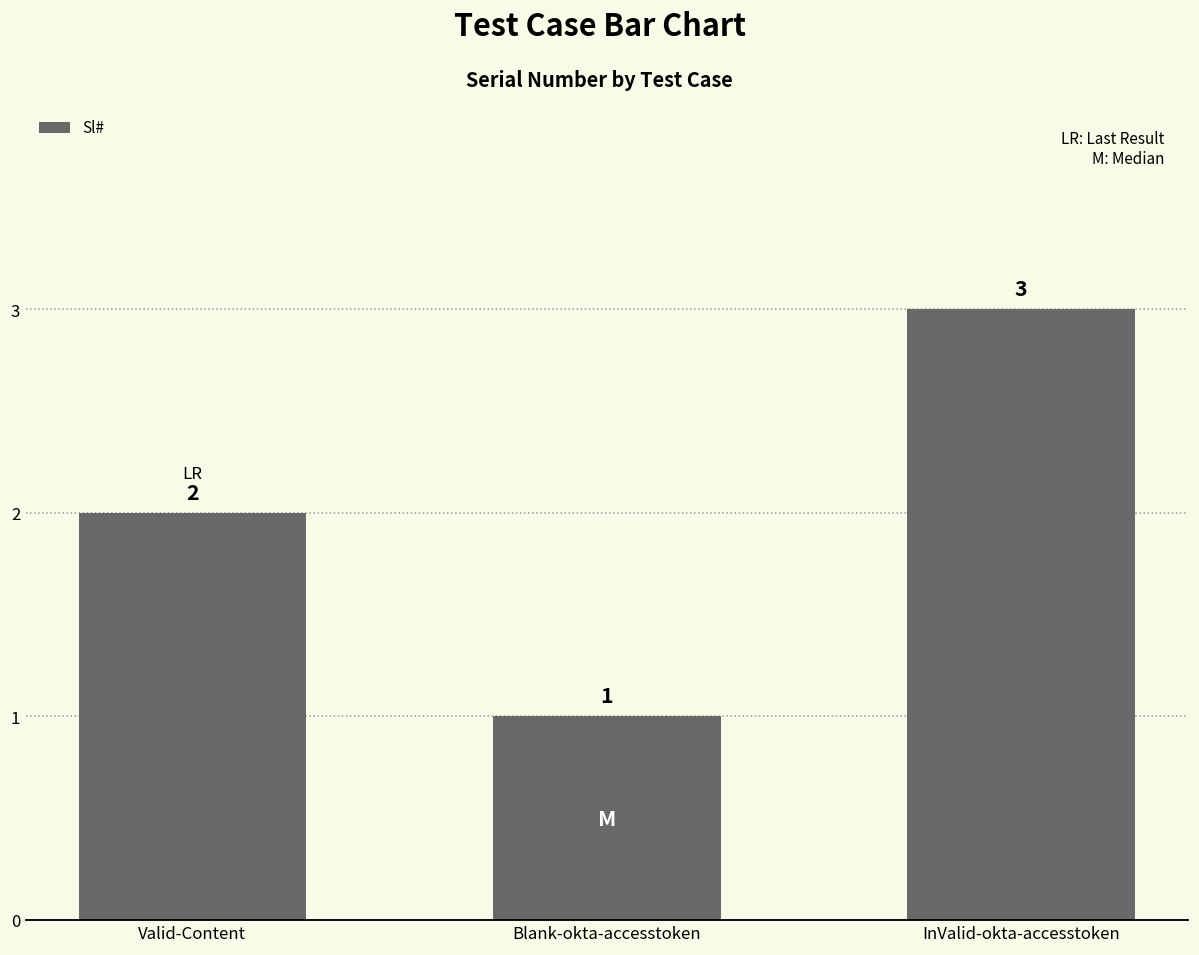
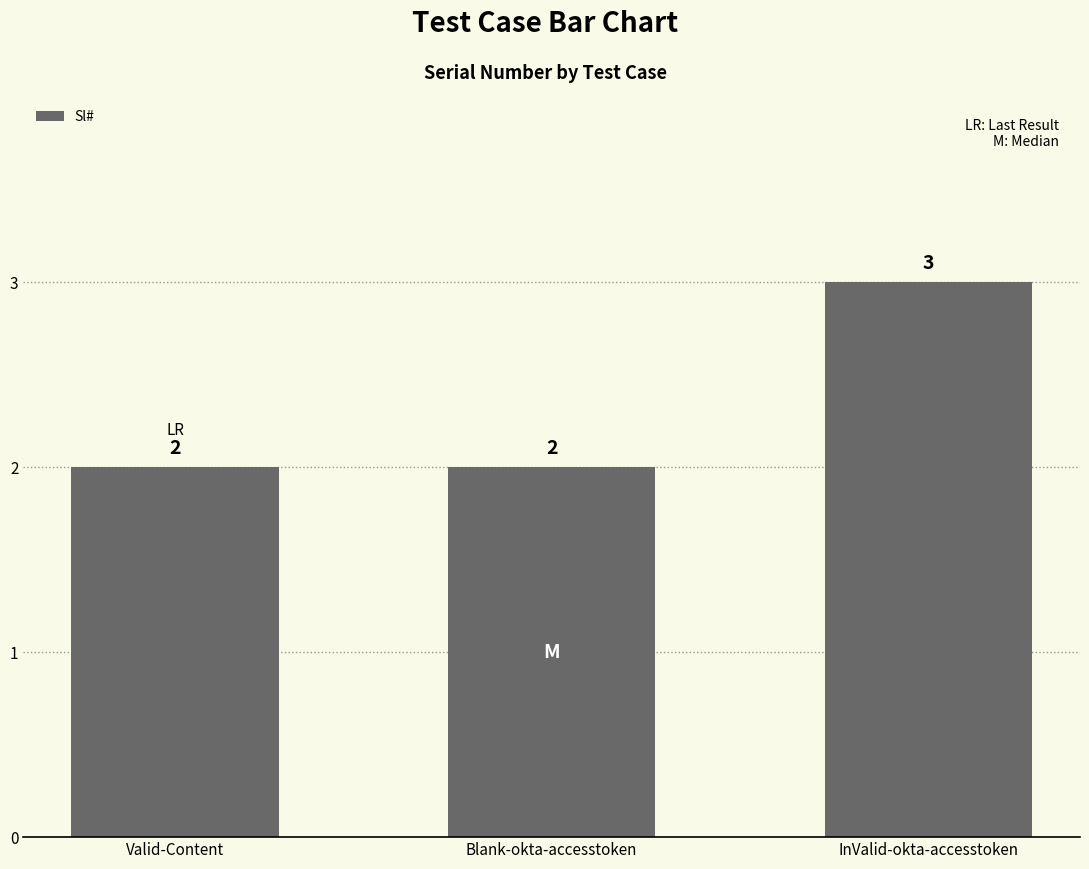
Blank-okta-accesstoken: 1 -> 2
